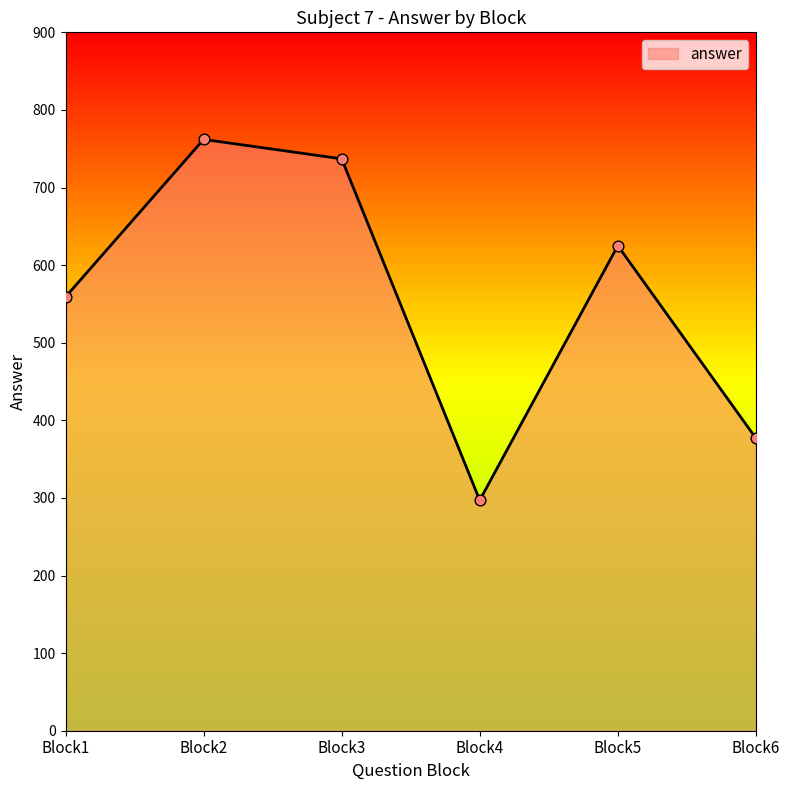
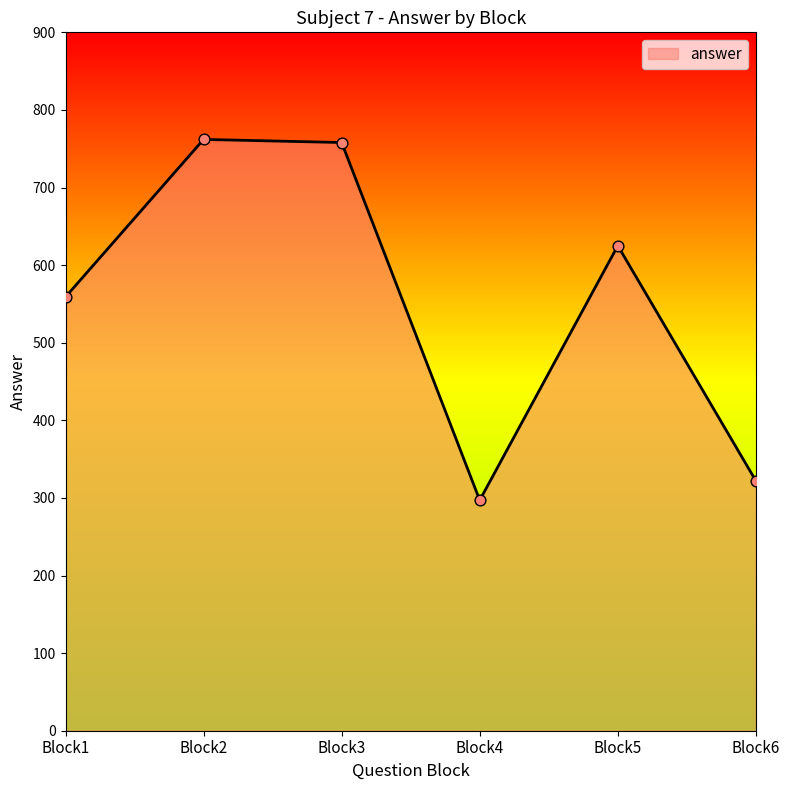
Block3: 740 -> 760
Block6: 380 -> 320
